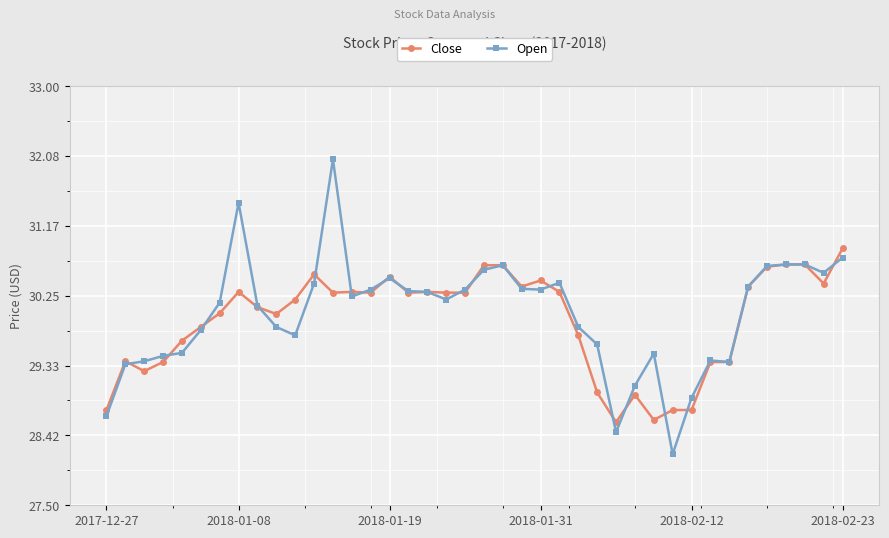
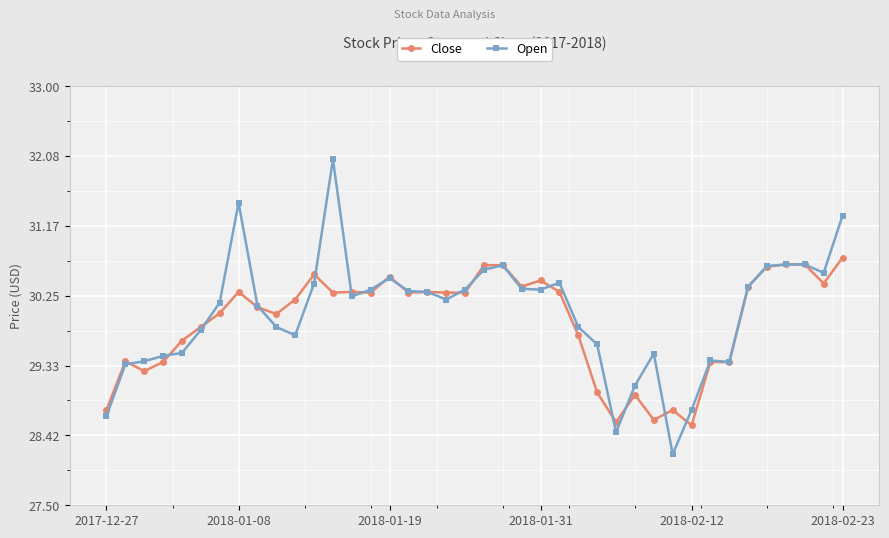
Close, 2018-02-12: 28.8 -> 28.6
Open, 2018-02-12: 28.9 -> 28.8
Close, 2018-02-23: 30.9 -> 30.8
Open, 2018-02-23: 30.8 -> 31.3
